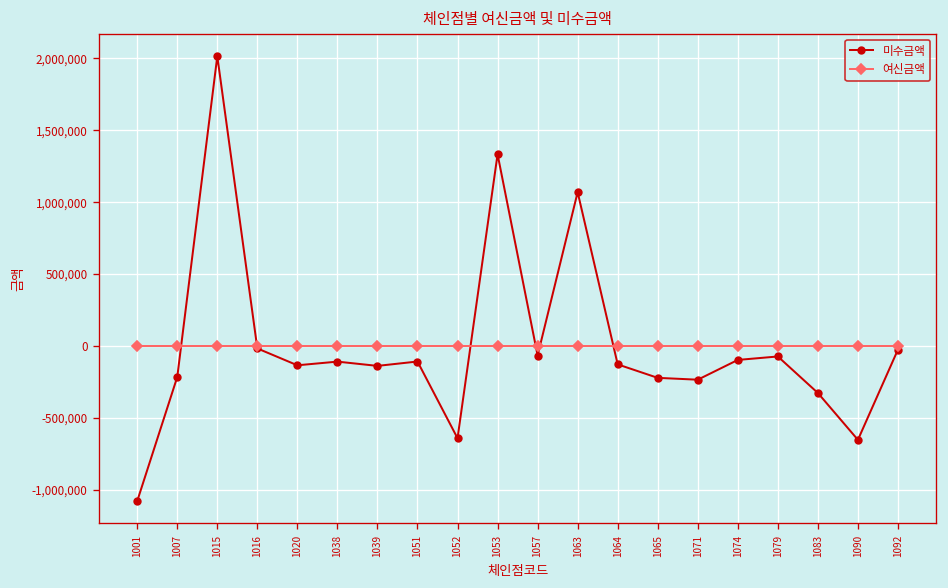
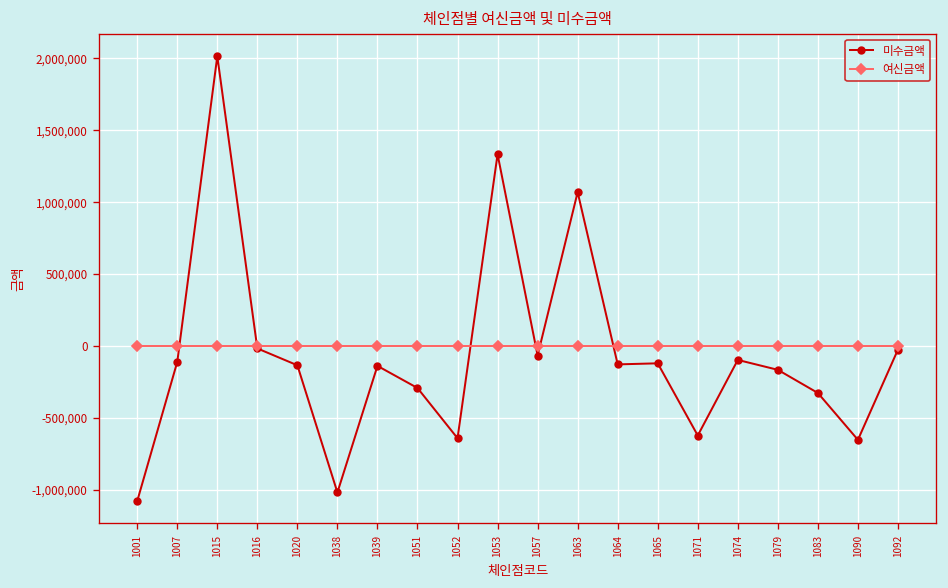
미수금액, 1007: -220,000 -> -110,000
미수금액, 1038: -110,000 -> -1,020,000
미수금액, 1051: -110,000 -> -290,000
미수금액, 1065: -220,000 -> -120,000
미수금액, 1071: -230,000 -> -620,000
미수금액, 1079: -70,000 -> -170,000
